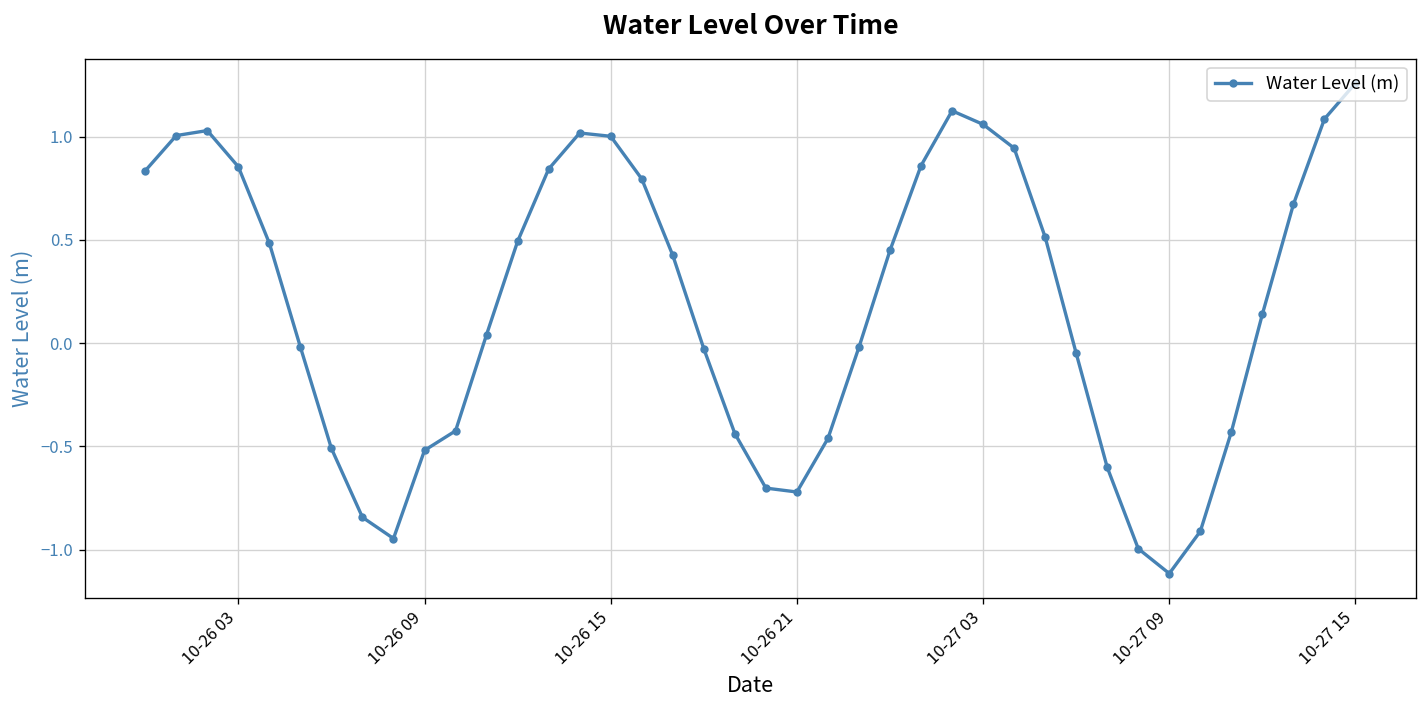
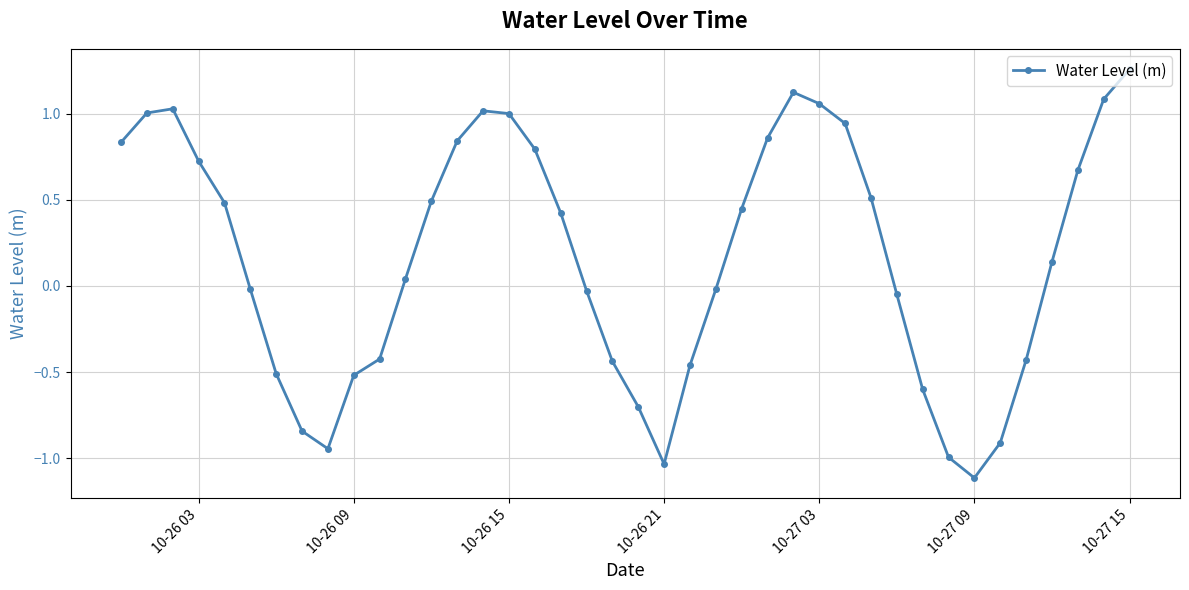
10-26 03: 0.85 -> 0.73
10-26 21: -0.72 -> -1.03
